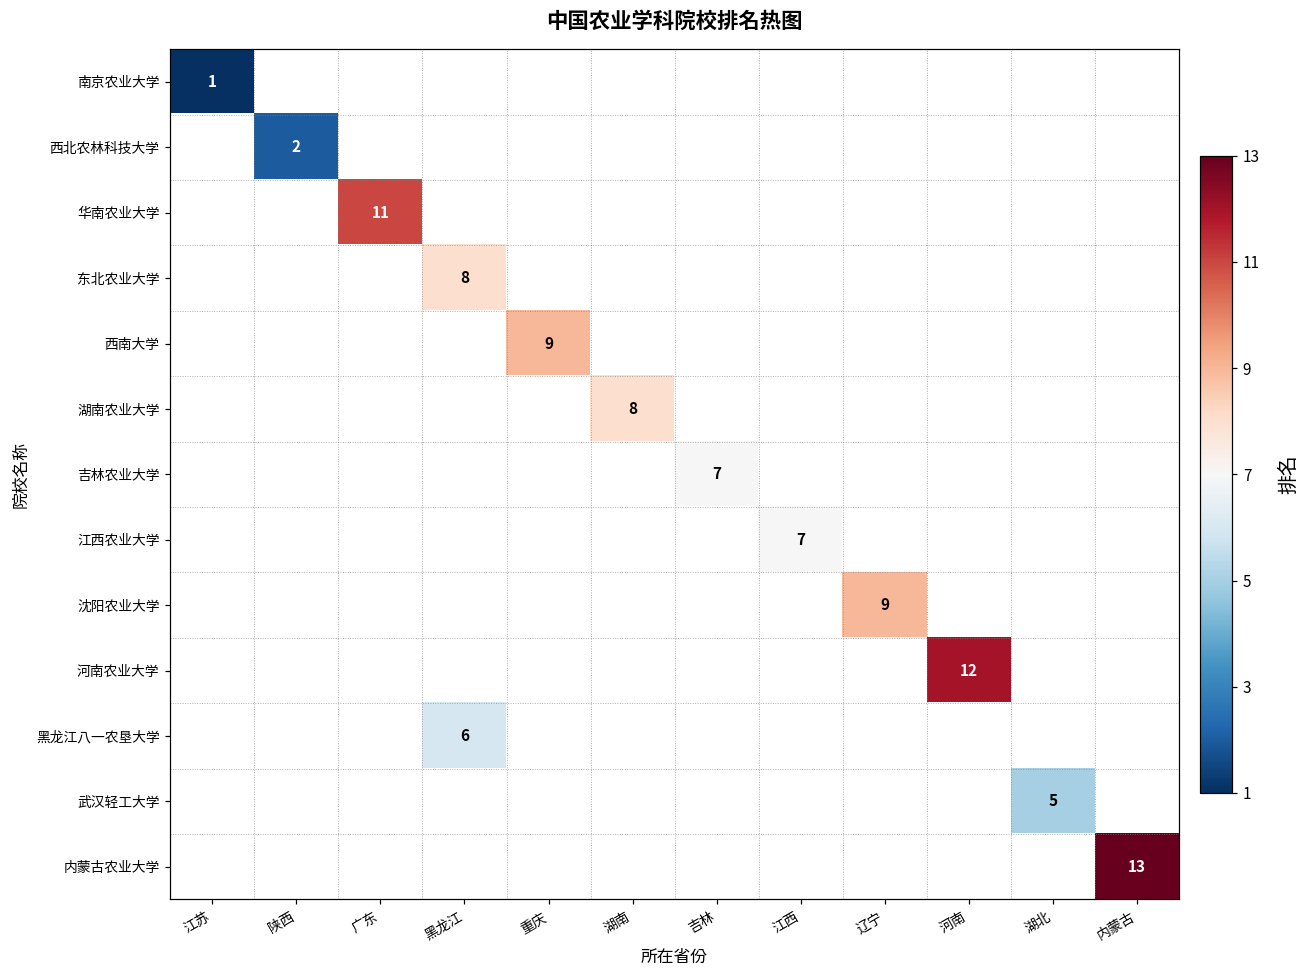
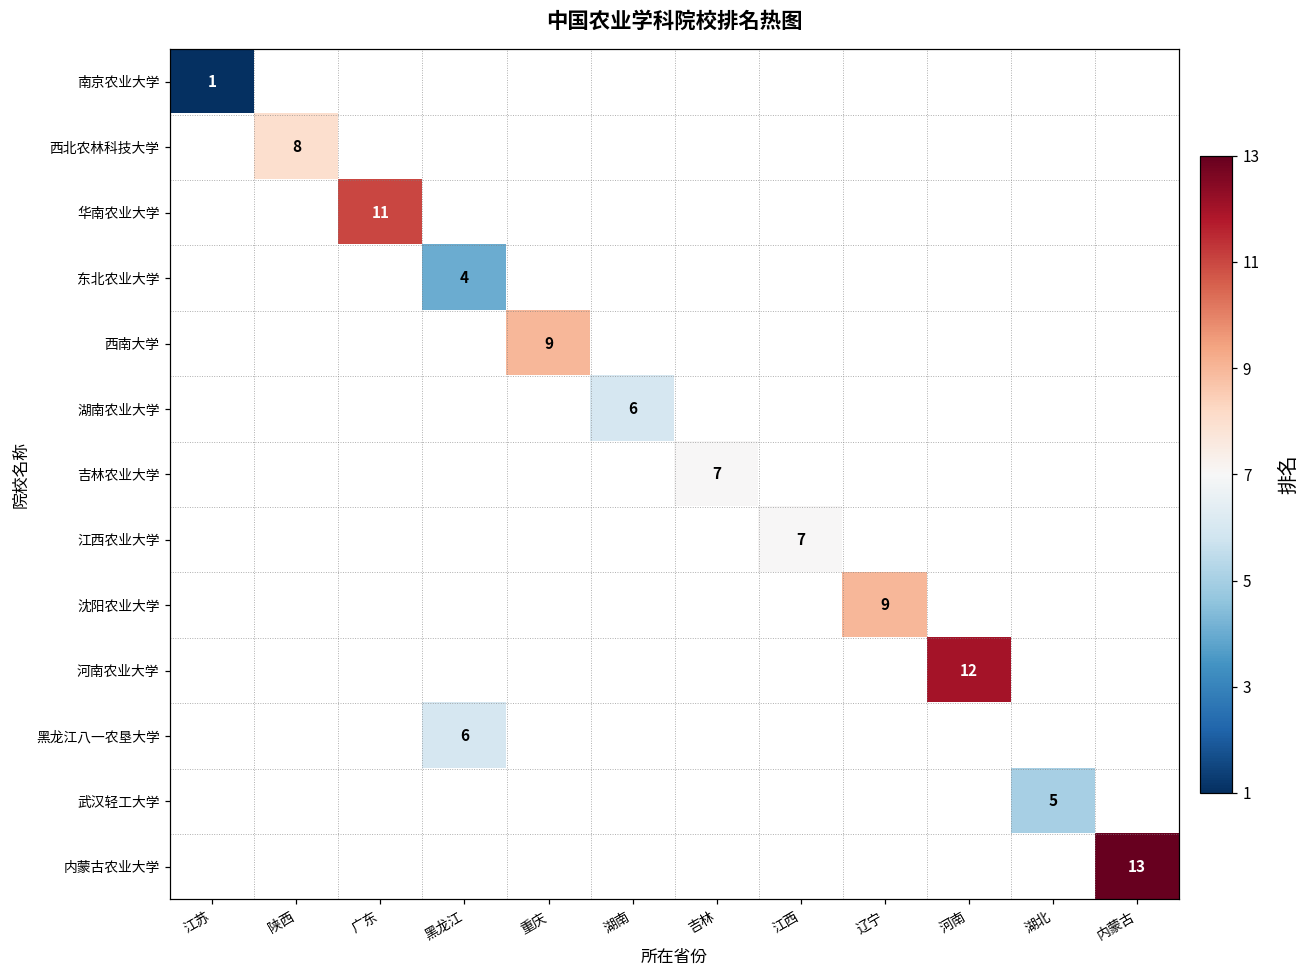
西北农林科技大学, 陕西: 2 -> 8
东北农业大学, 黑龙江: 8 -> 4
湖南农业大学, 湖南: 8 -> 6
